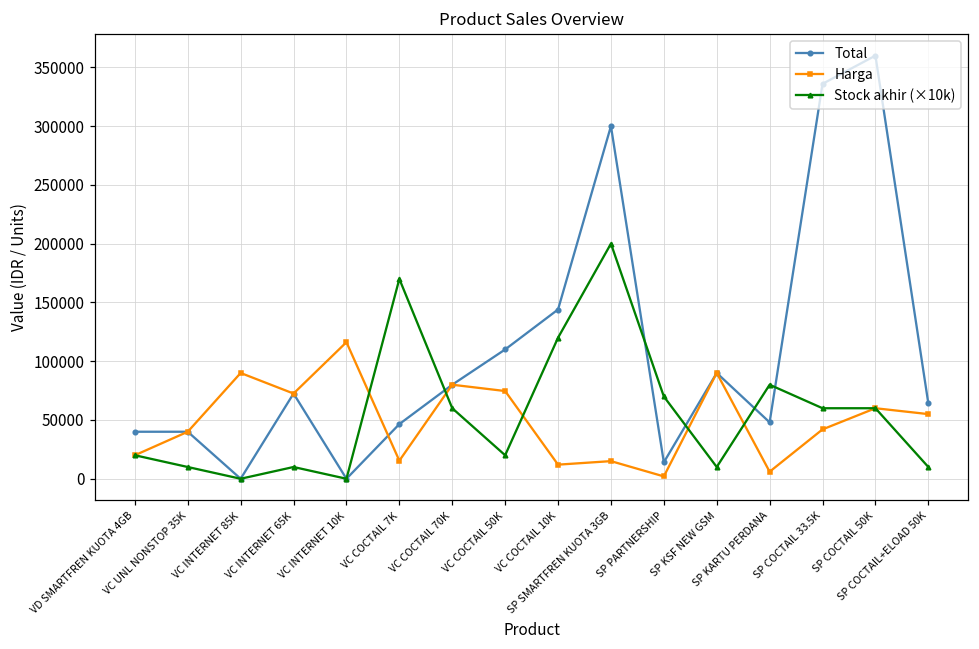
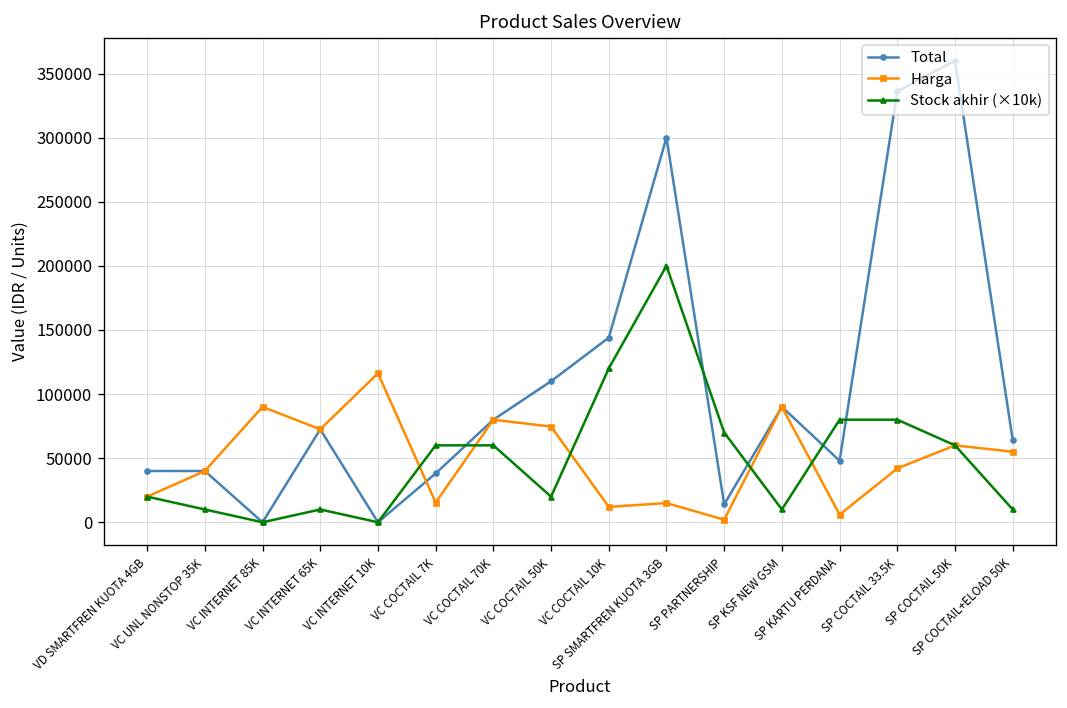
Total, VC COCTAIL 7K: 47000 -> 38000
Stock akhir (×10k), VC COCTAIL 7K: 170000 -> 60000
Stock akhir (×10k), SP COCTAIL 33.5K: 60000 -> 80000
